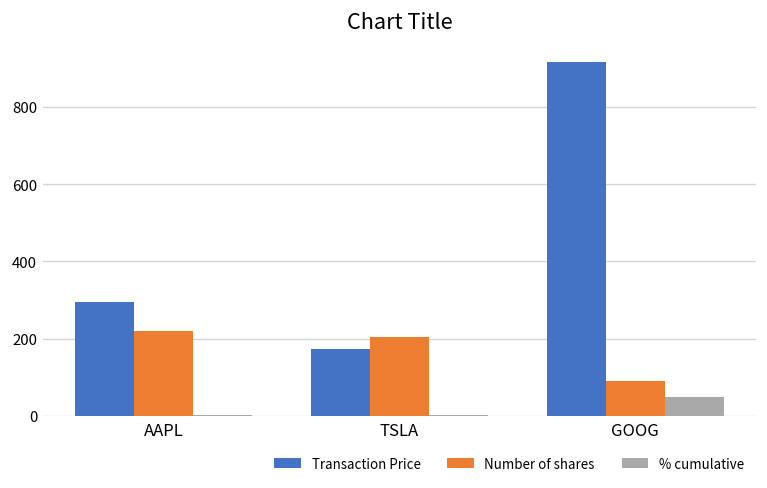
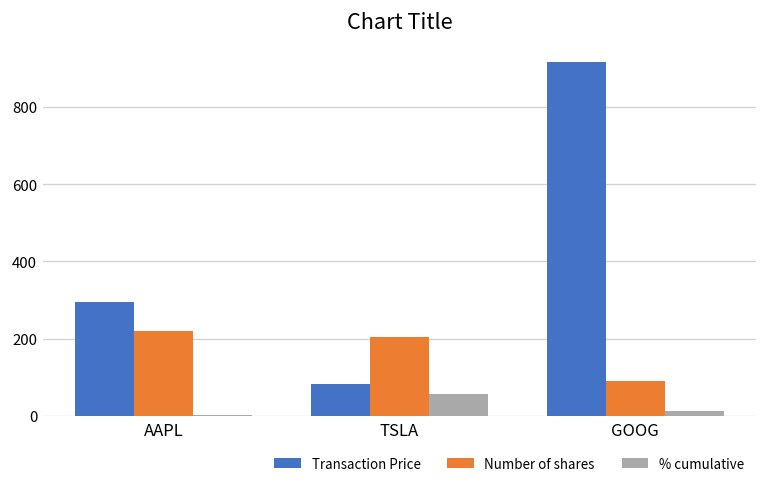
Transaction Price, TSLA: 170 -> 80
% cumulative, TSLA: 0 -> 60
% cumulative, GOOG: 50 -> 10
